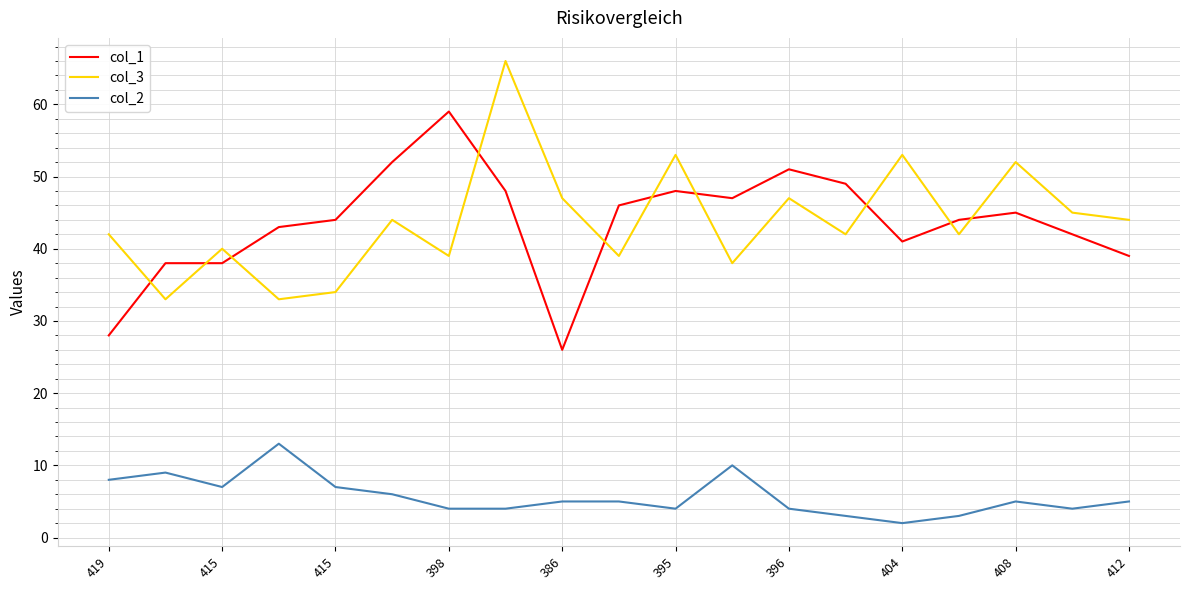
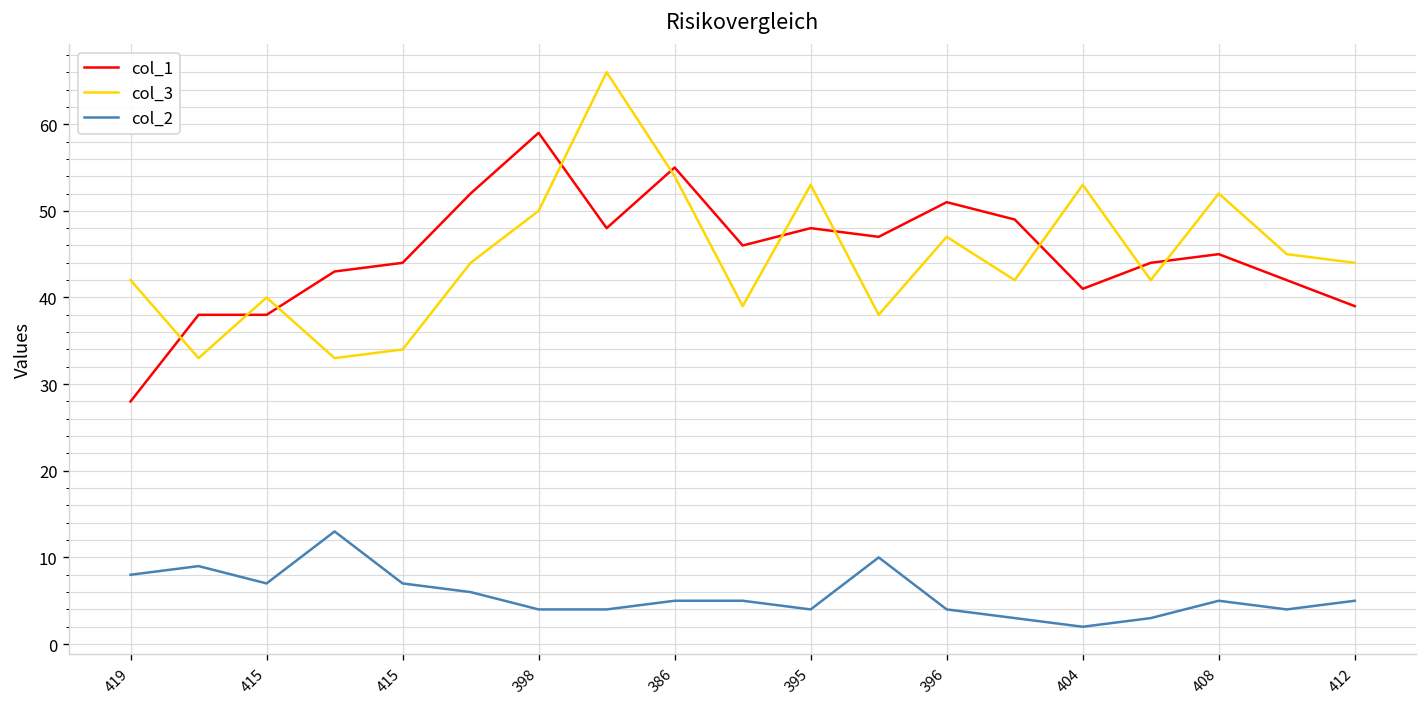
col_3, 398: 39 -> 50
col_1, 386: 26 -> 55
col_3, 386: 47 -> 54
